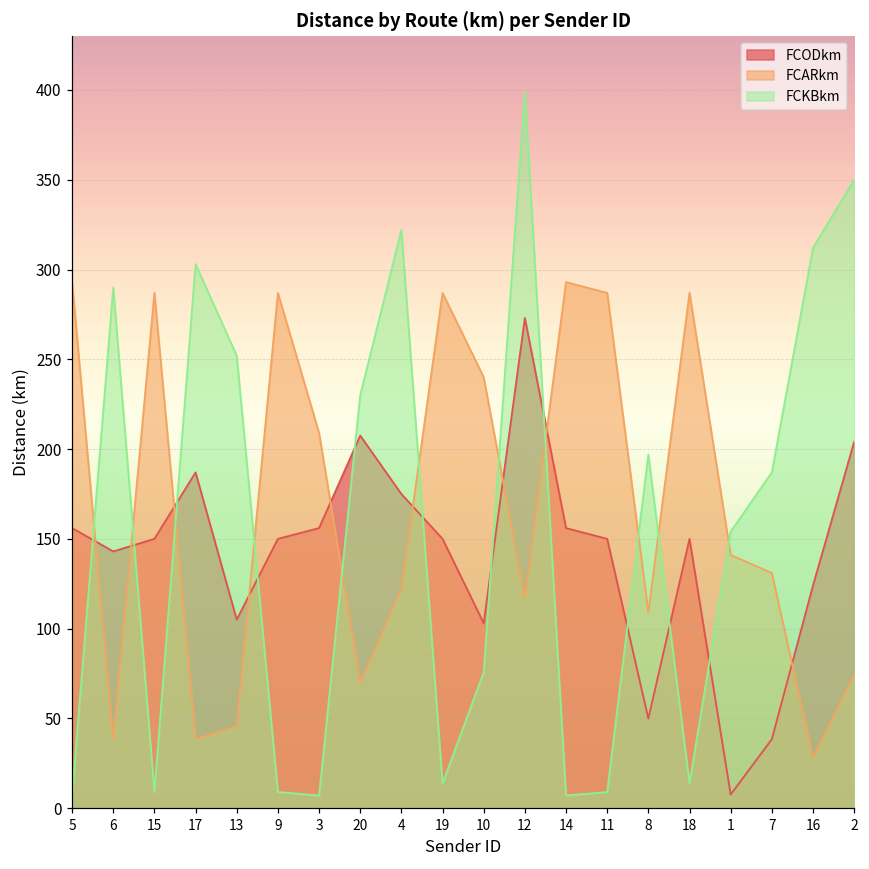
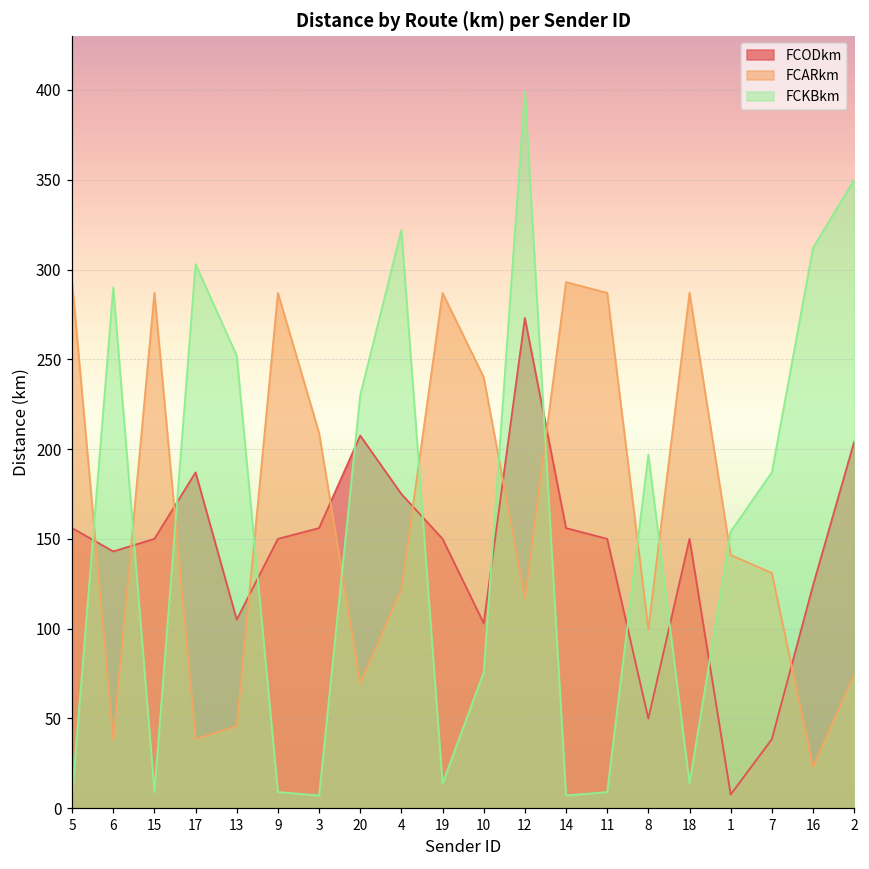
FCARkm, 8: 109 -> 100
FCARkm, 16: 28 -> 23
